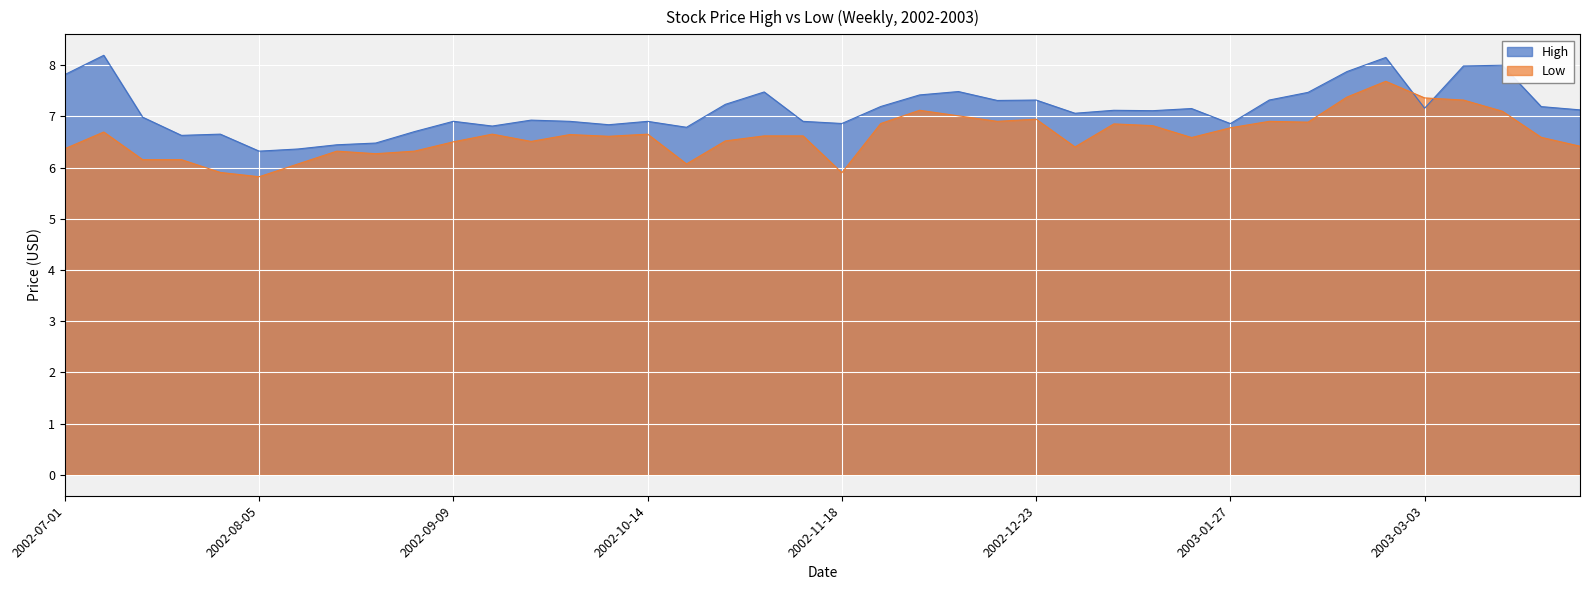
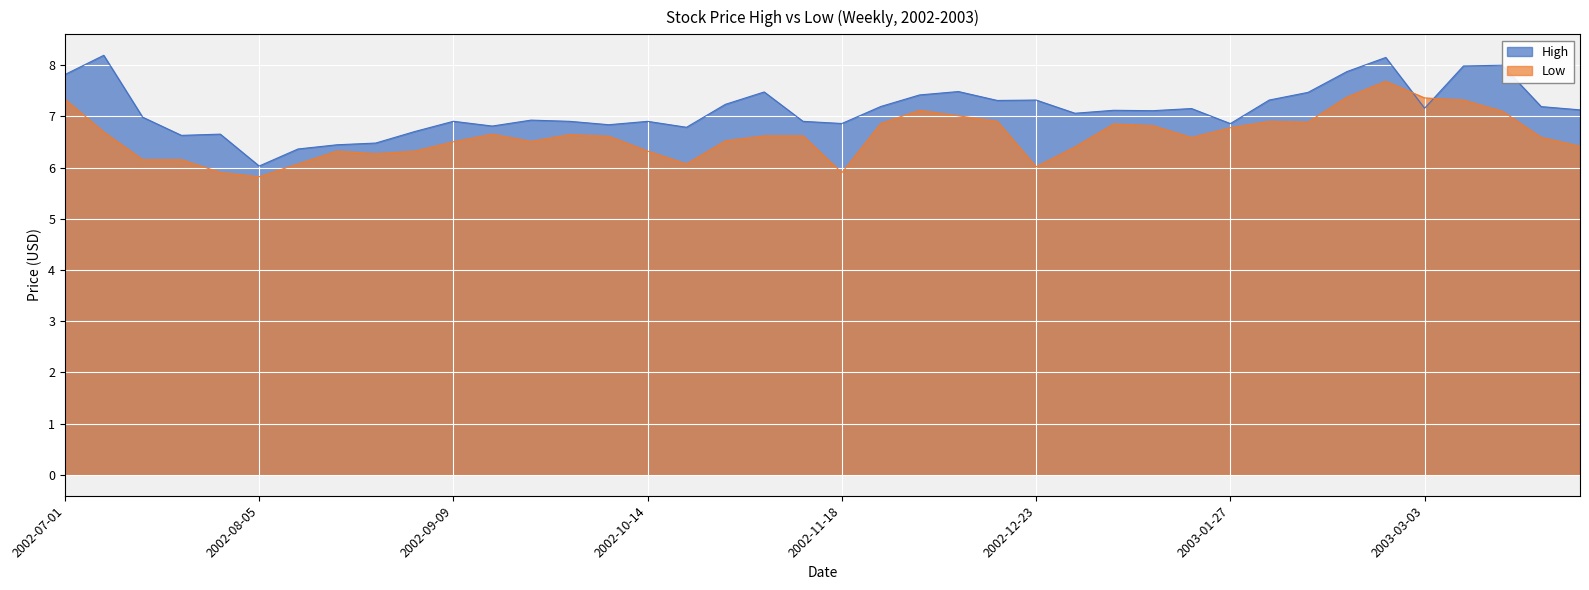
Low, 2002-07-01: 6.4 -> 7.3
High, 2002-08-05: 6.3 -> 6.0
Low, 2002-10-14: 6.7 -> 6.3
Low, 2002-12-23: 6.9 -> 6.0
